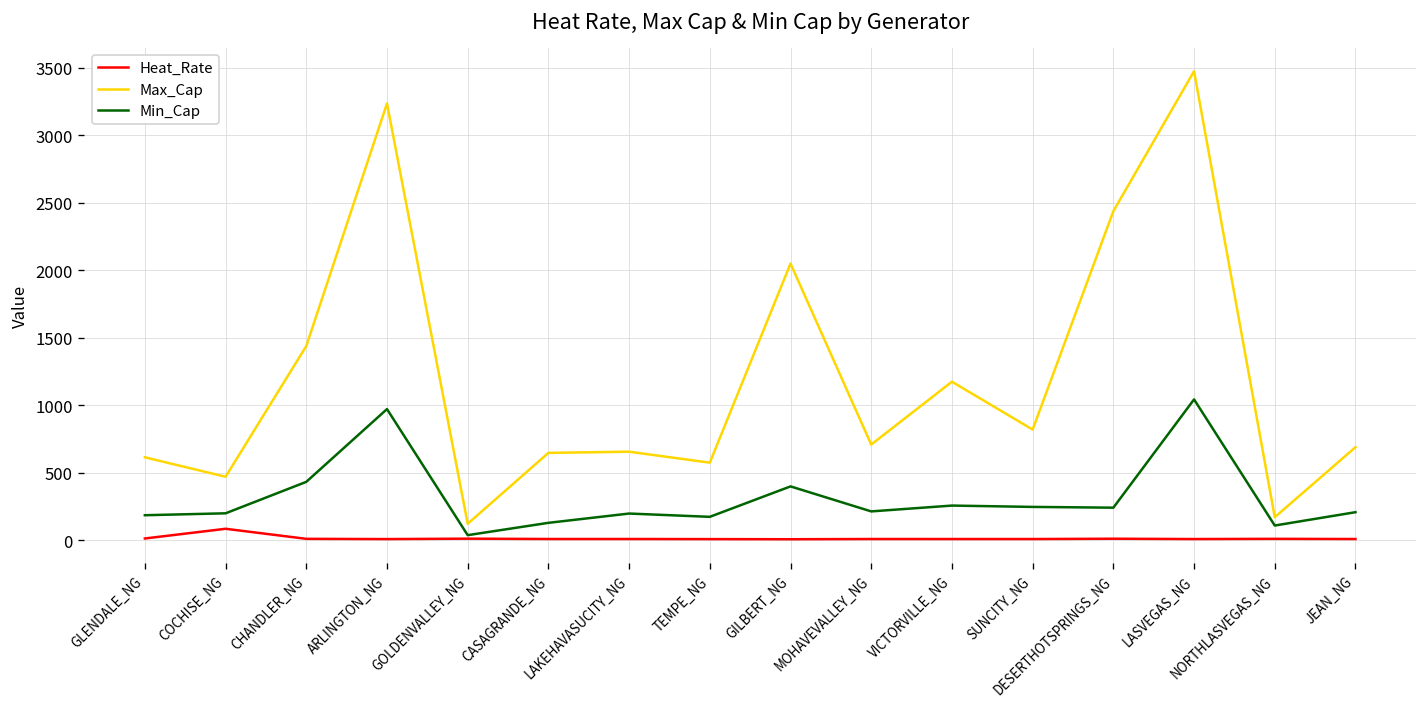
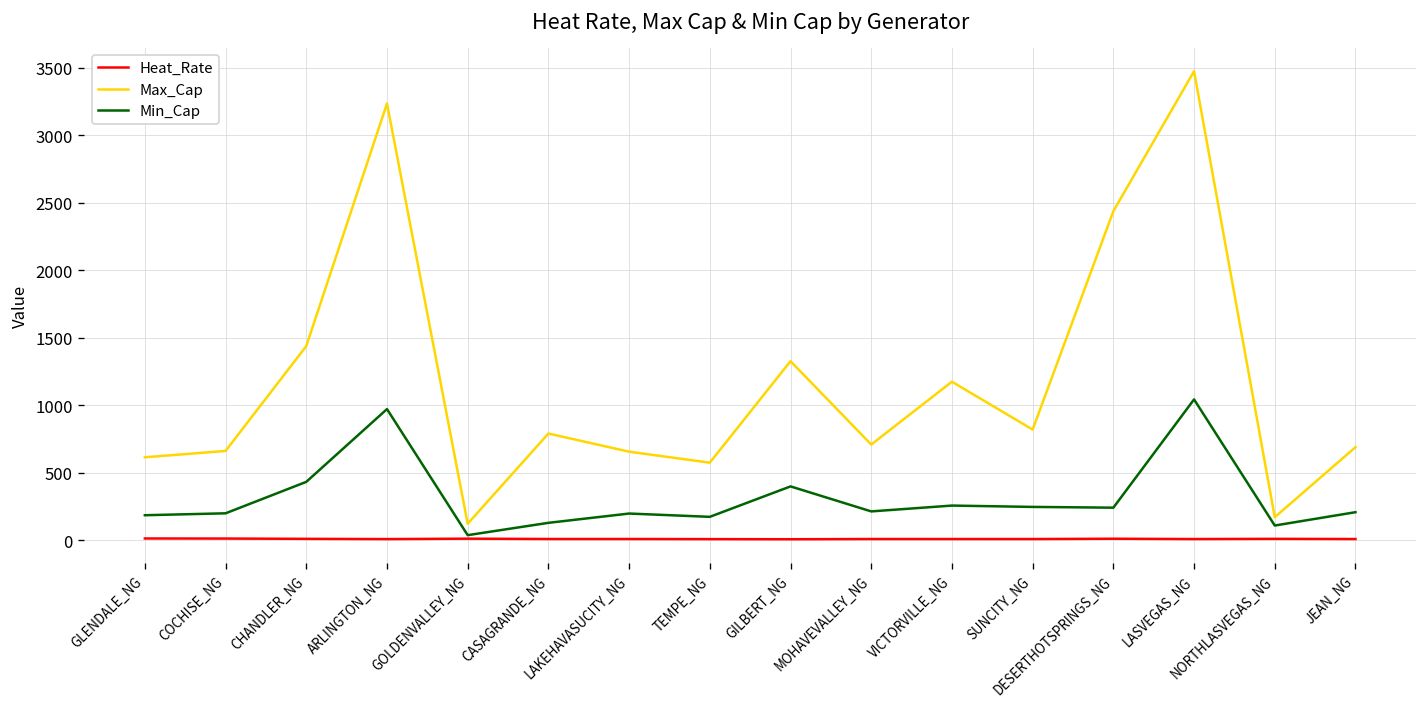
Heat_Rate, COCHISE_NG: 80 -> 10
Max_Cap, COCHISE_NG: 470 -> 660
Max_Cap, CASAGRANDE_NG: 650 -> 790
Max_Cap, GILBERT_NG: 2050 -> 1330
